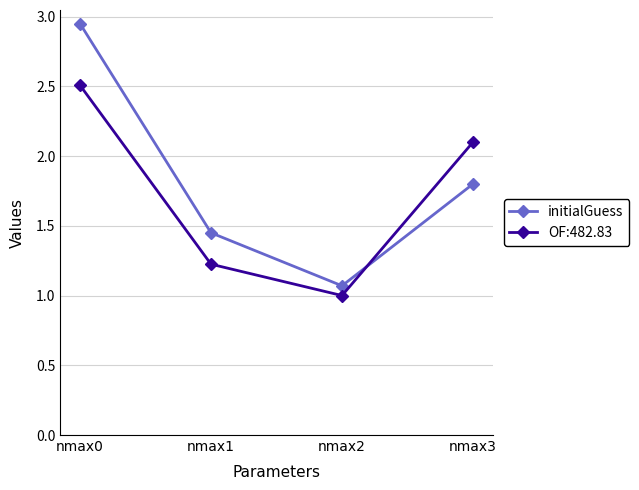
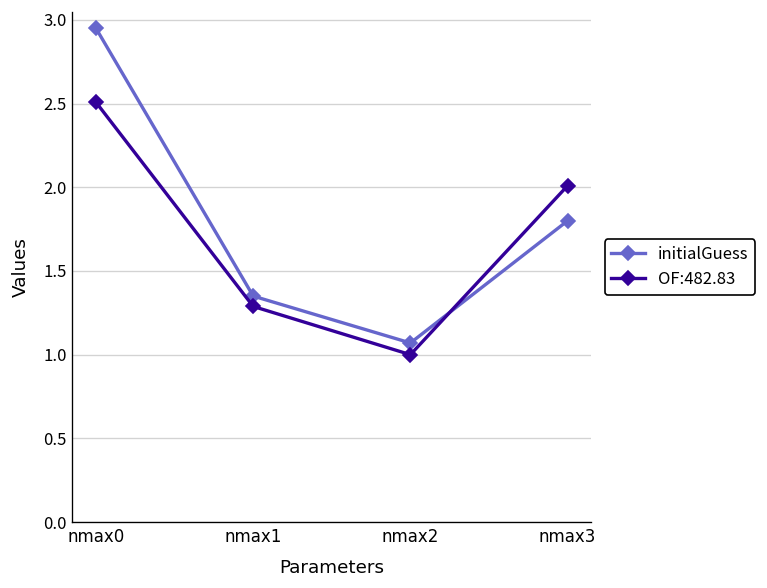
initialGuess, nmax1: 1.45 -> 1.35
OF:482.83, nmax1: 1.23 -> 1.29
OF:482.83, nmax3: 2.10 -> 2.01
